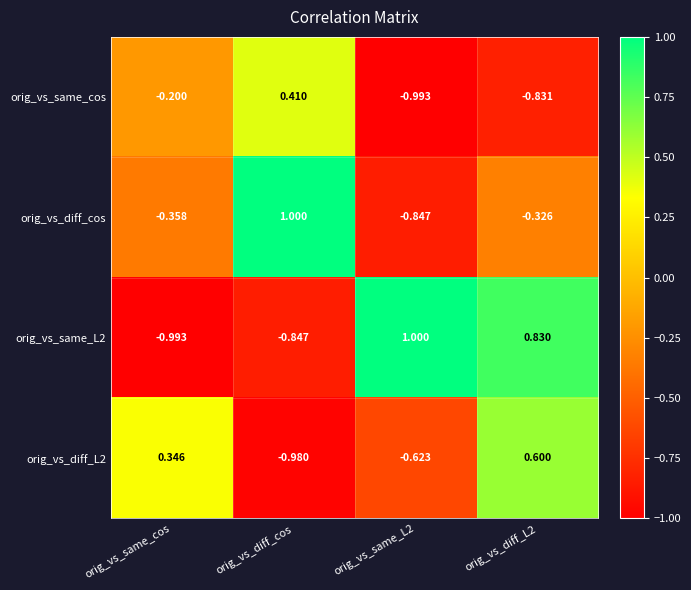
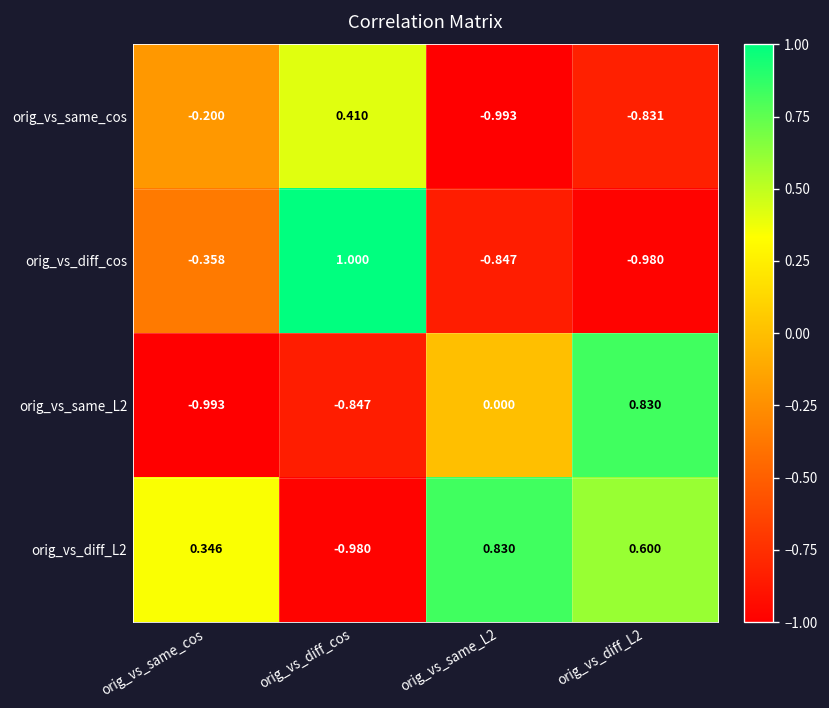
orig_vs_diff_cos, orig_vs_diff_L2: -0.326 -> -0.980
orig_vs_same_L2, orig_vs_same_L2: 1.000 -> 0.000
orig_vs_diff_L2, orig_vs_same_L2: -0.623 -> 0.830
